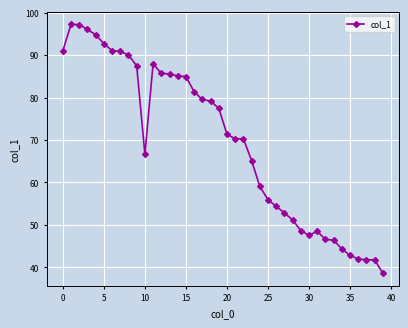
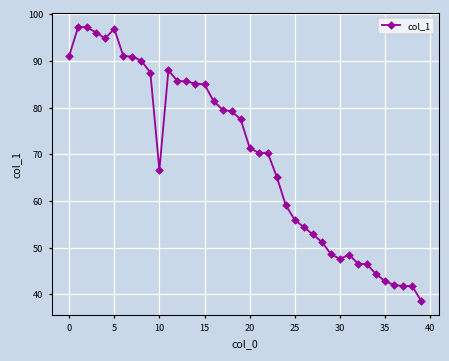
5: 93 -> 97
